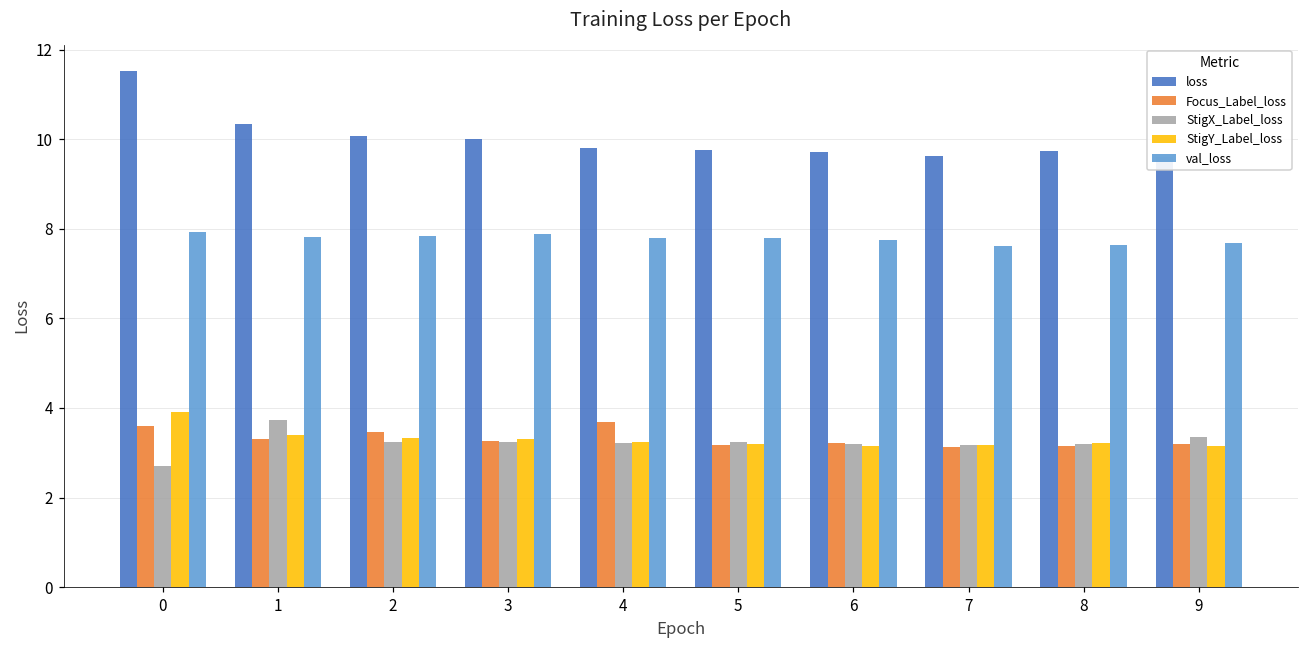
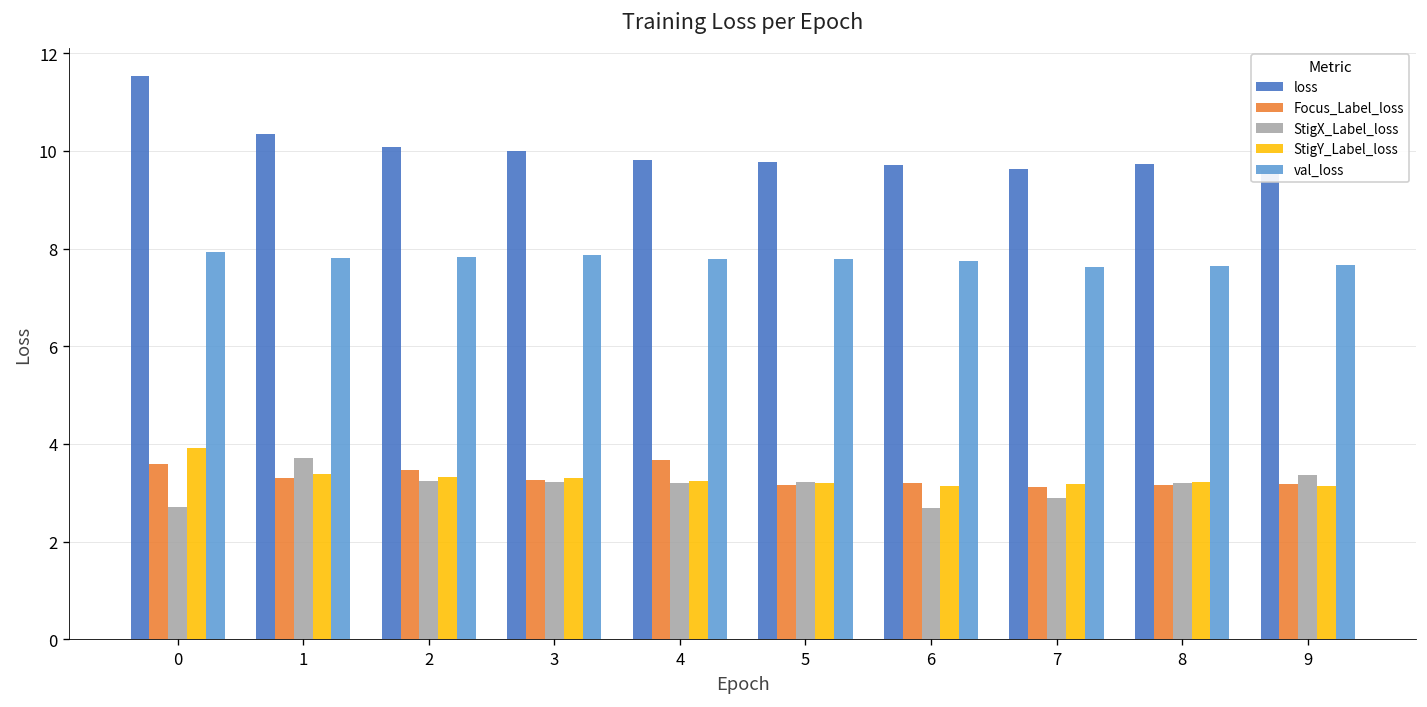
StigX_Label_loss, 6: 3.2 -> 2.7
StigX_Label_loss, 7: 3.2 -> 2.9
